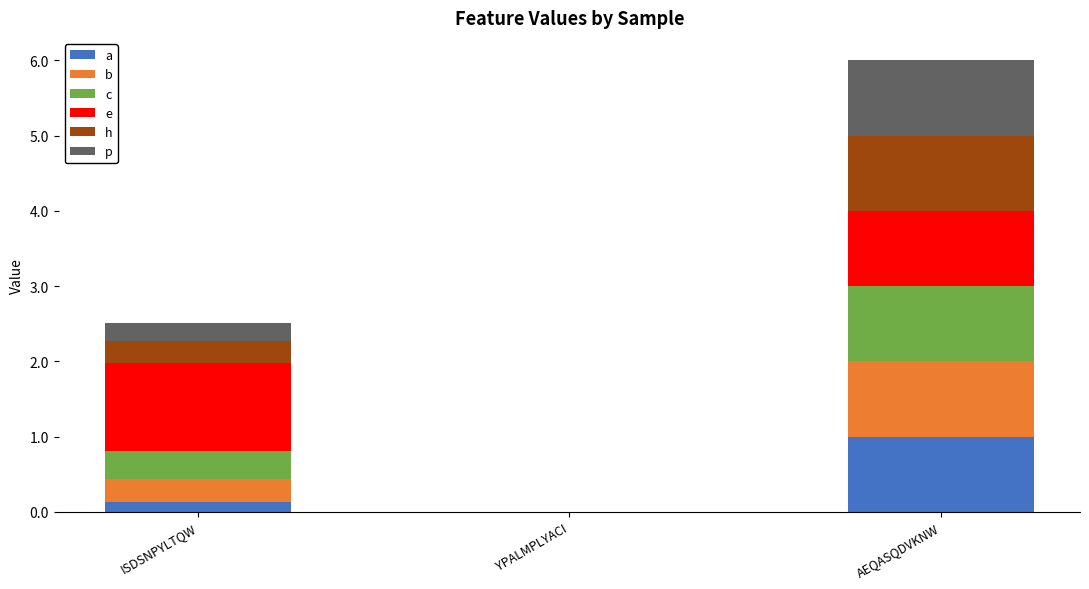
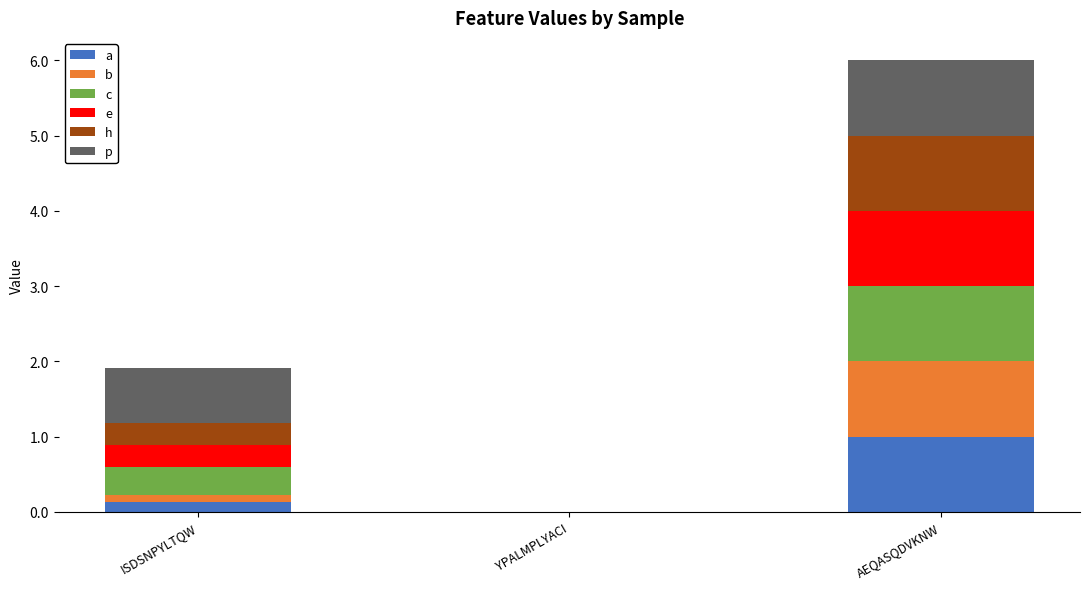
b, ISDSNPYLTQW: 0.3 -> 0.1
e, ISDSNPYLTQW: 1.2 -> 0.3
p, ISDSNPYLTQW: 0.2 -> 0.7
